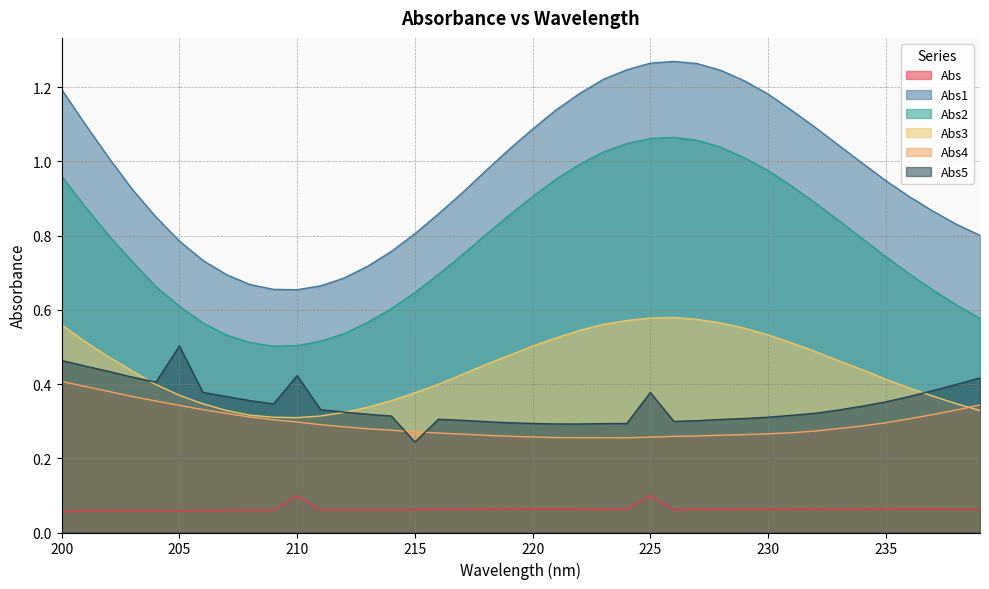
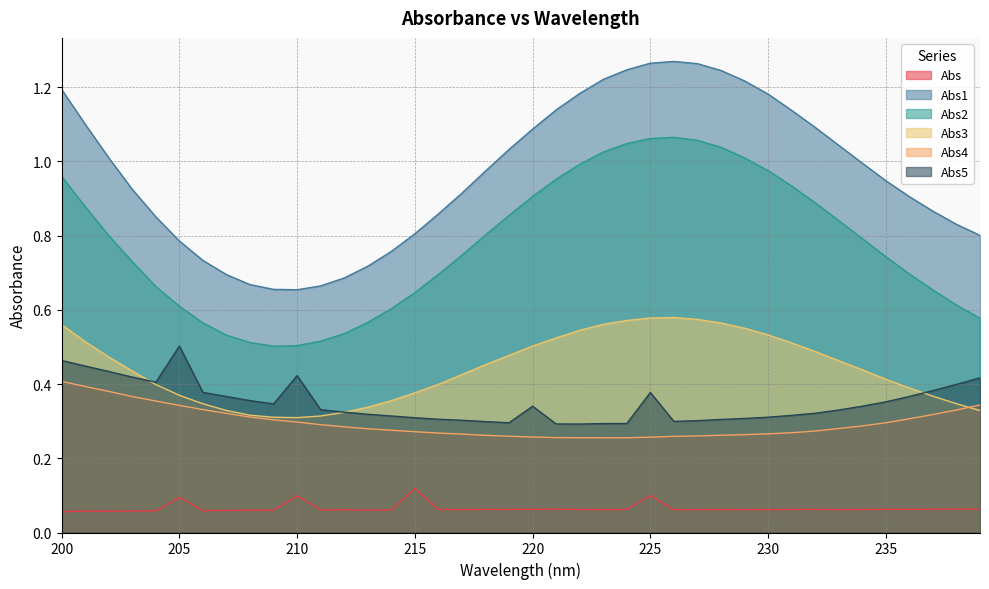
Abs, 205: 0.06 -> 0.09
Abs, 215: 0.06 -> 0.12
Abs5, 215: 0.24 -> 0.31
Abs5, 220: 0.29 -> 0.34
